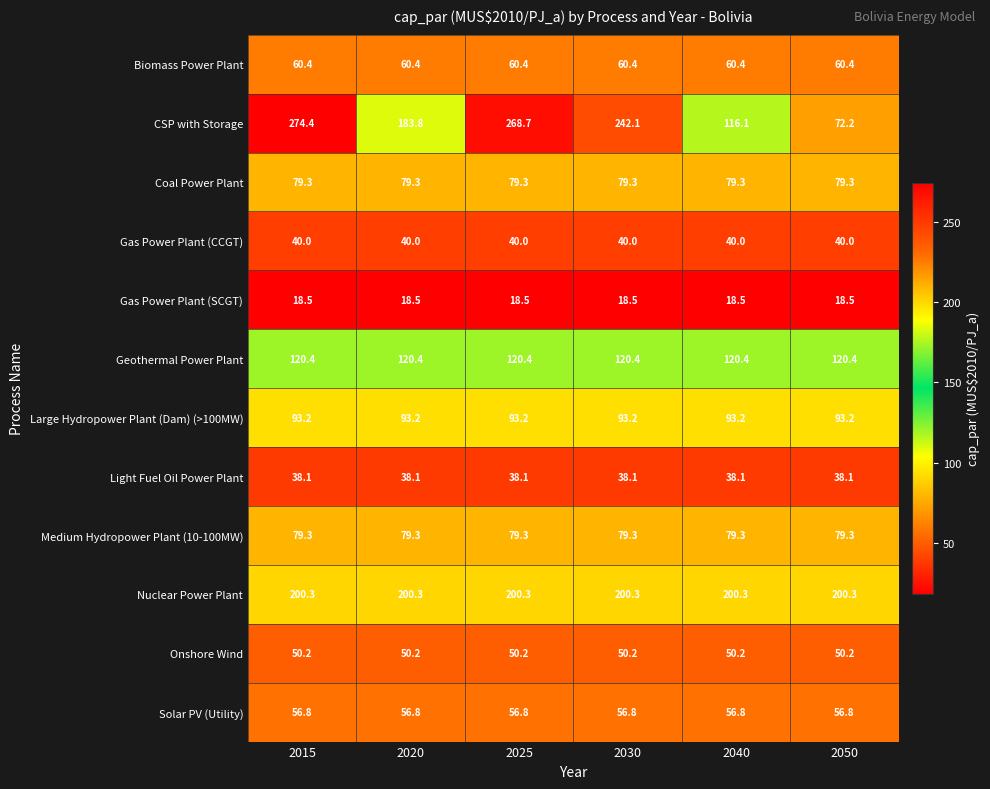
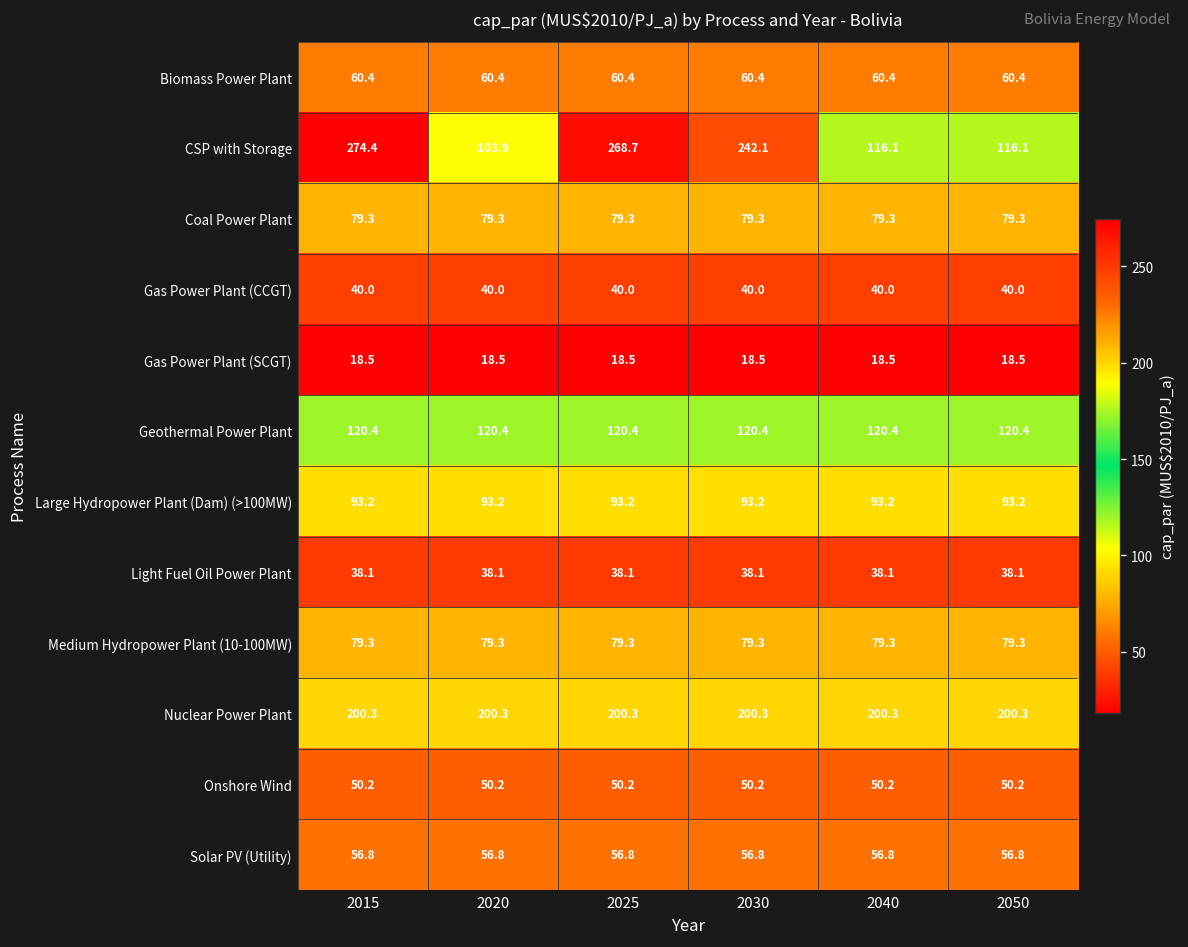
CSP with Storage, 2020: 183.8 -> 103.9
CSP with Storage, 2050: 72.2 -> 116.1
